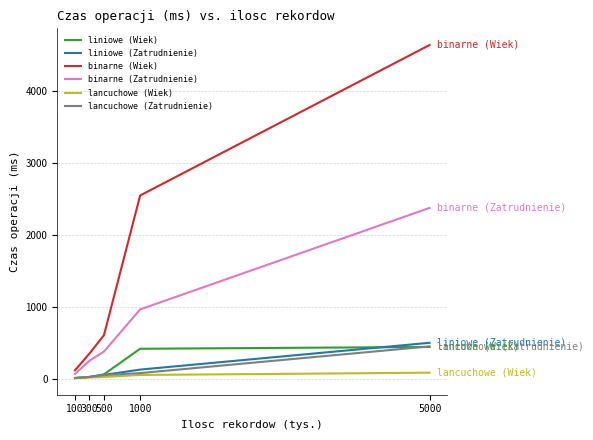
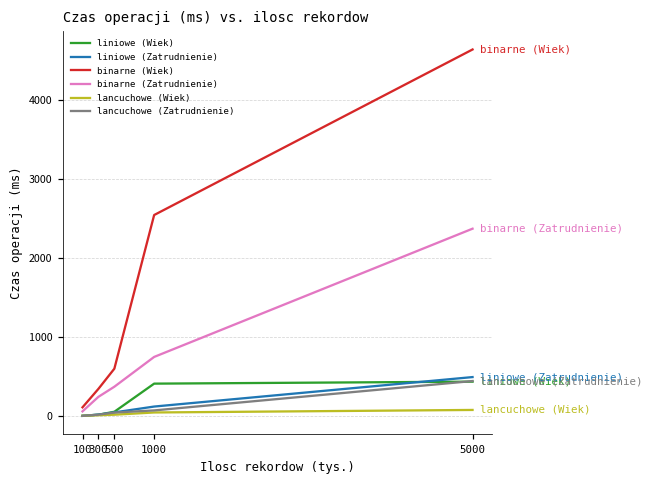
binarne (Zatrudnienie), 1000: 1000 -> 800
